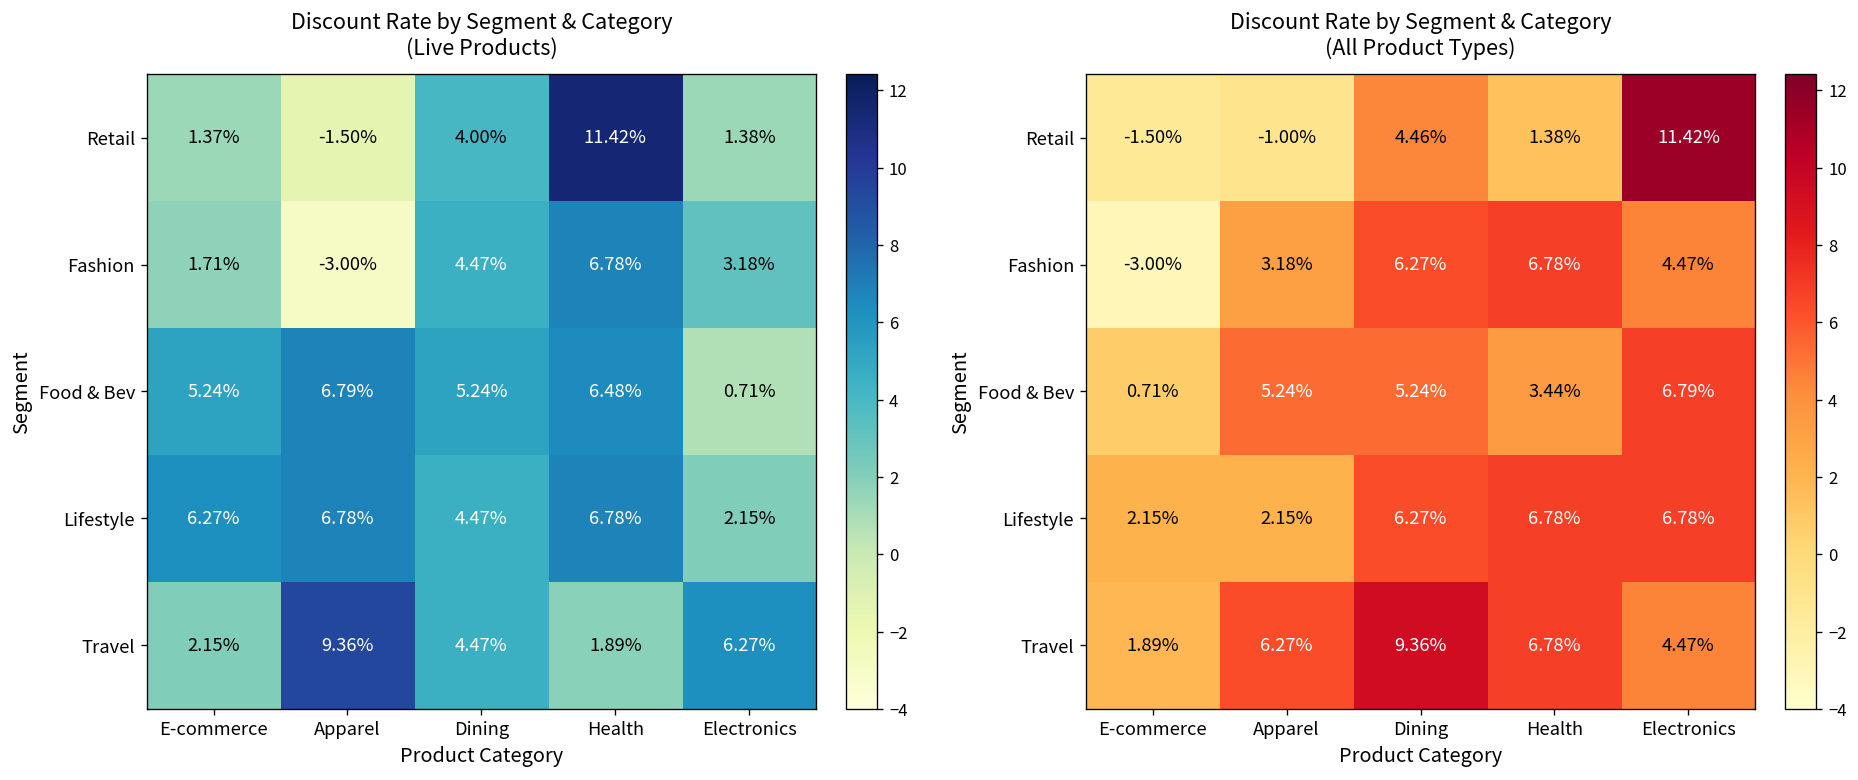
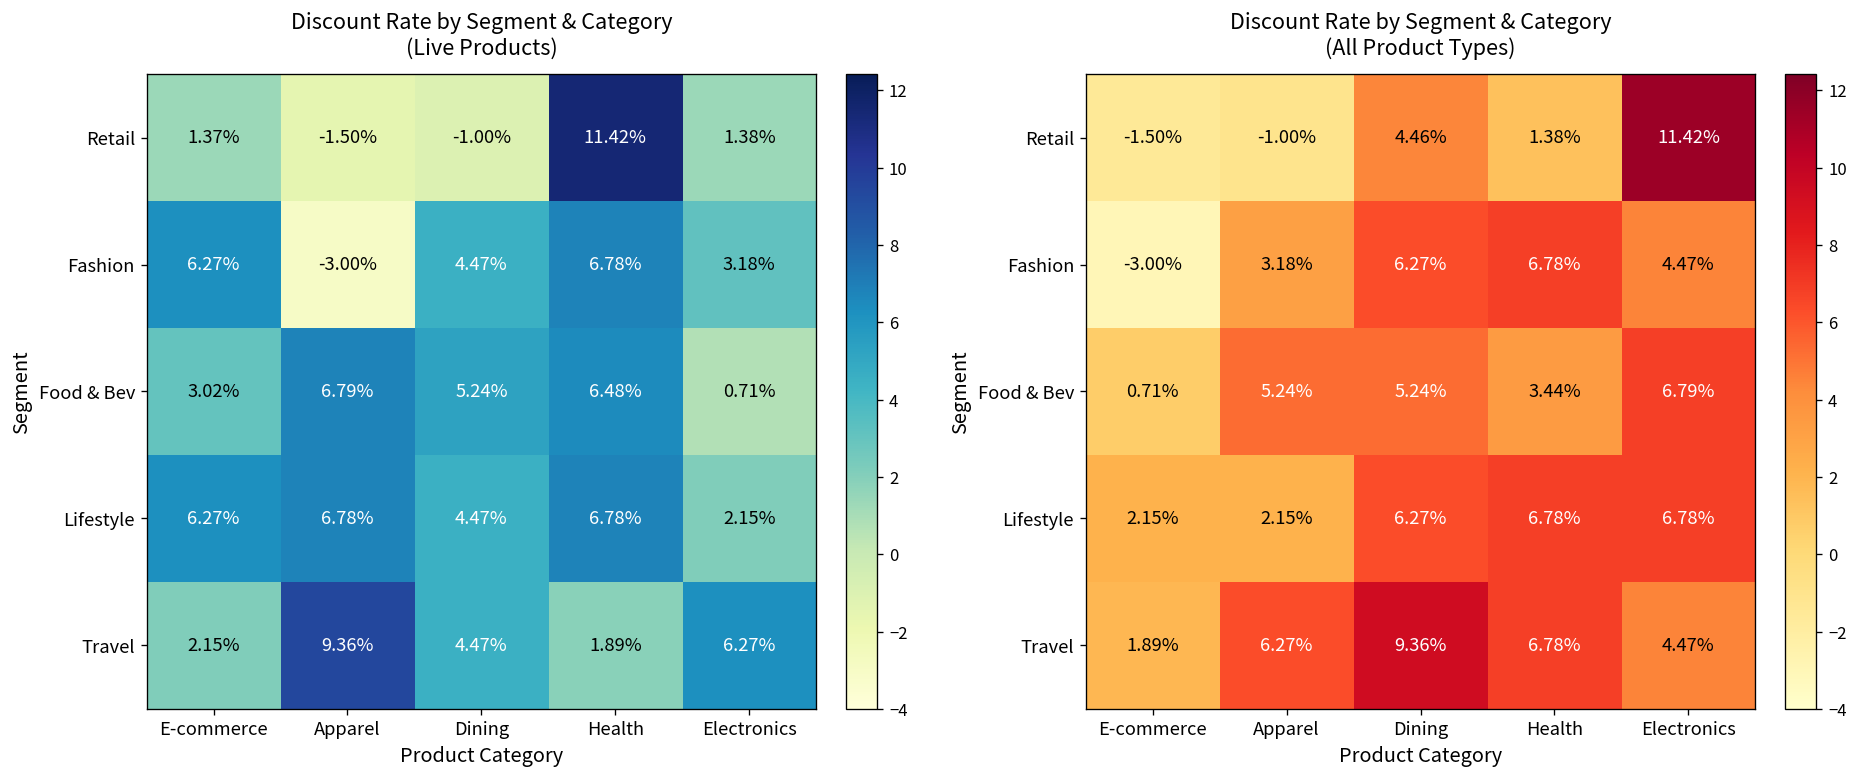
Discount Rate by Segment & Category (Live Products), Retail, Dining: 4.00% -> -1.00%
Discount Rate by Segment & Category (Live Products), Fashion, E-commerce: 1.71% -> 6.27%
Discount Rate by Segment & Category (Live Products), Food & Bev, E-commerce: 5.24% -> 3.02%
